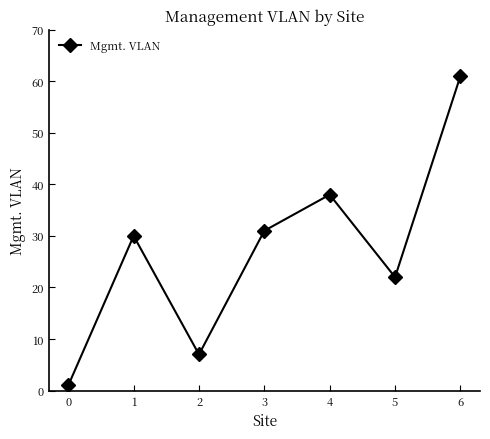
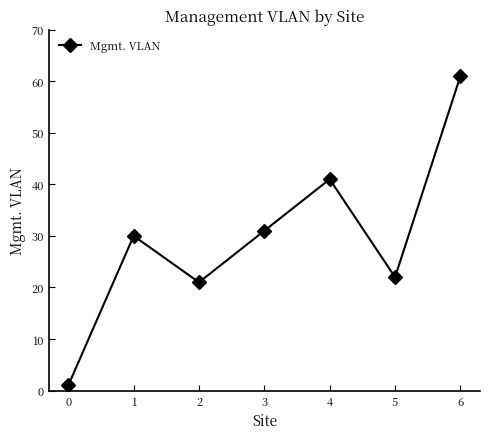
2: 7 -> 21
4: 38 -> 41
